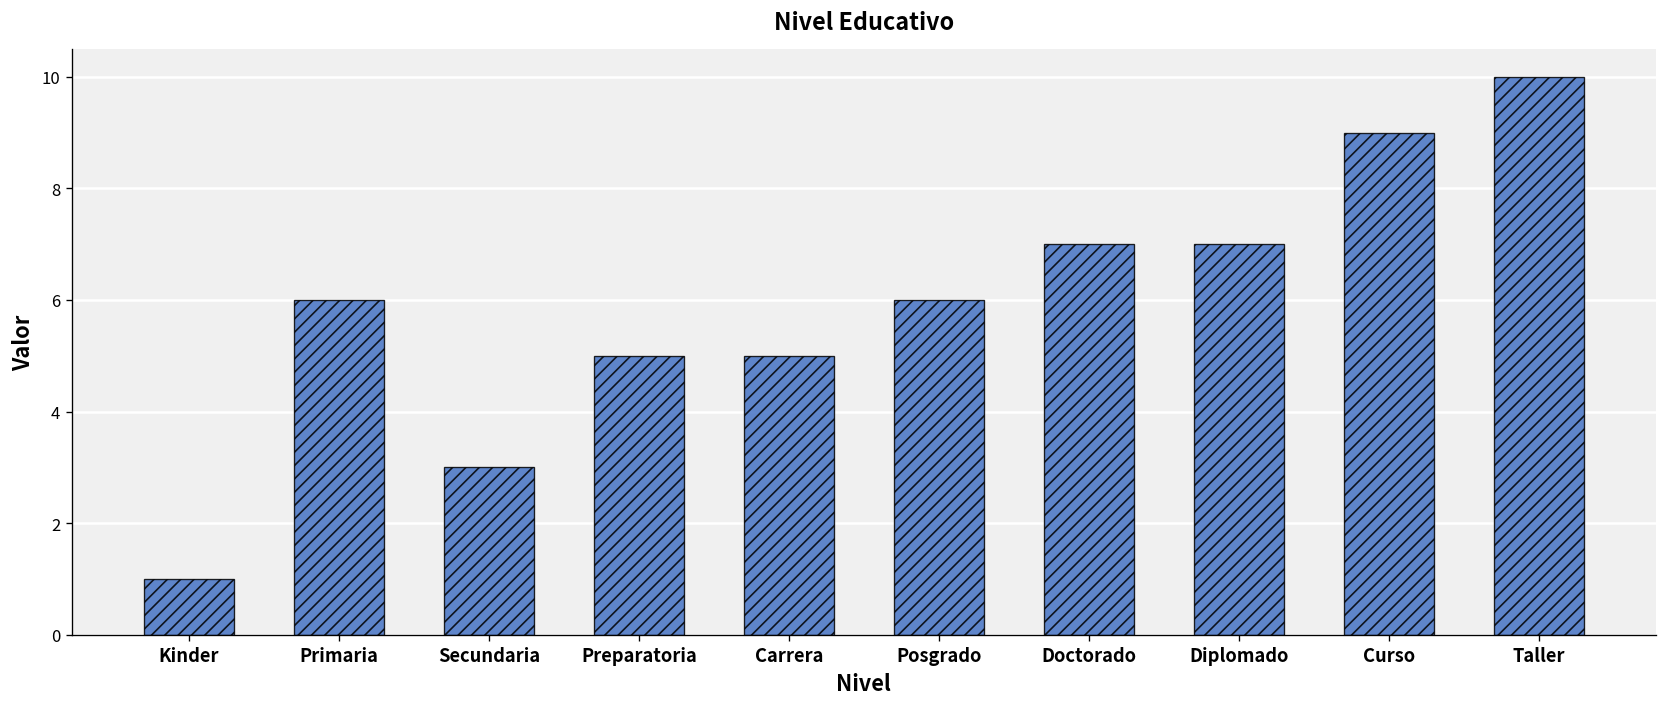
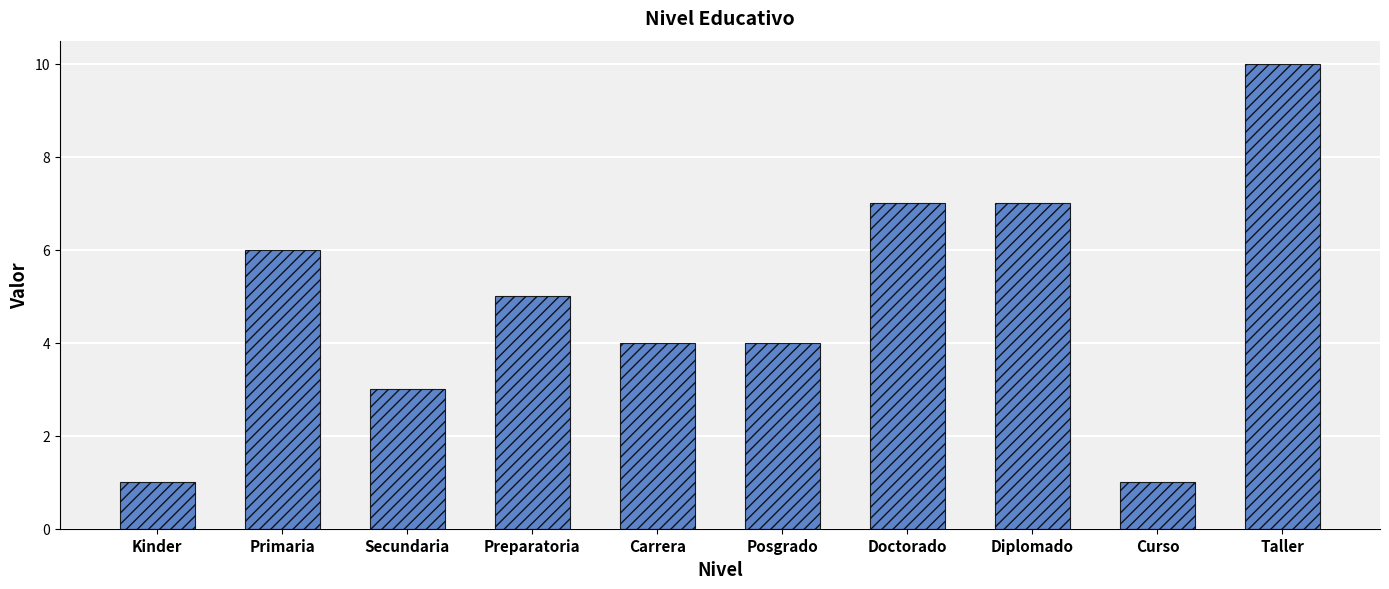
Carrera: 5 -> 4
Posgrado: 6 -> 4
Curso: 9 -> 1
